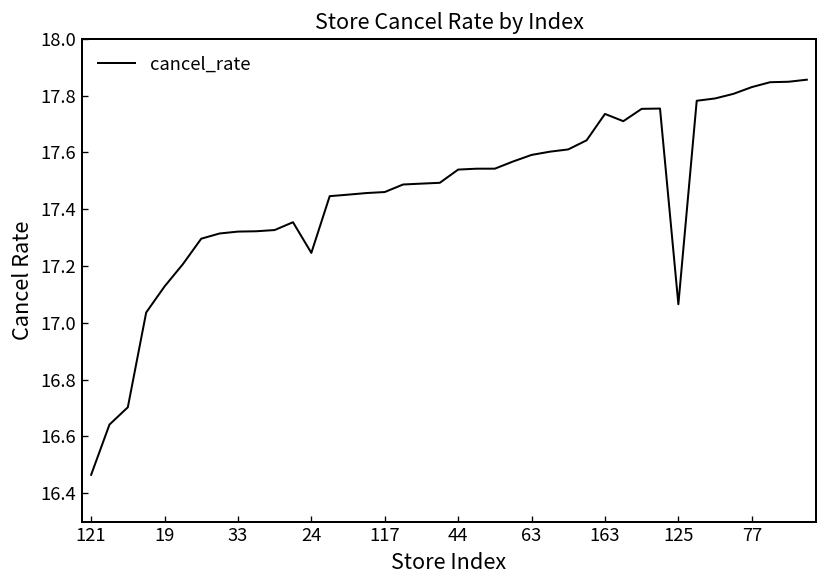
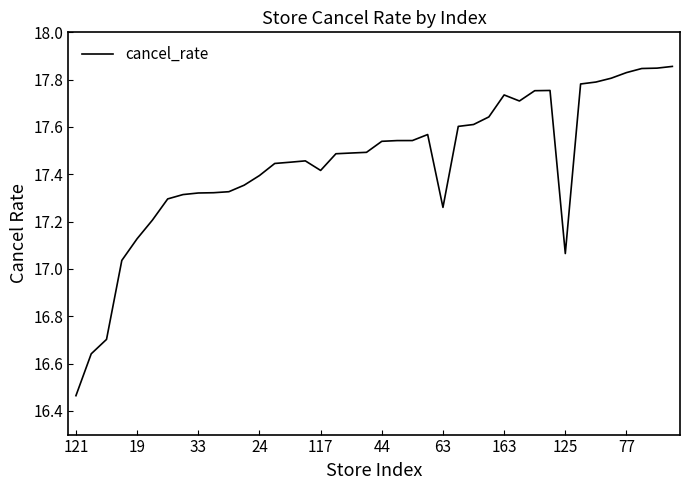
24: 17.25 -> 17.39
117: 17.46 -> 17.42
63: 17.59 -> 17.26
